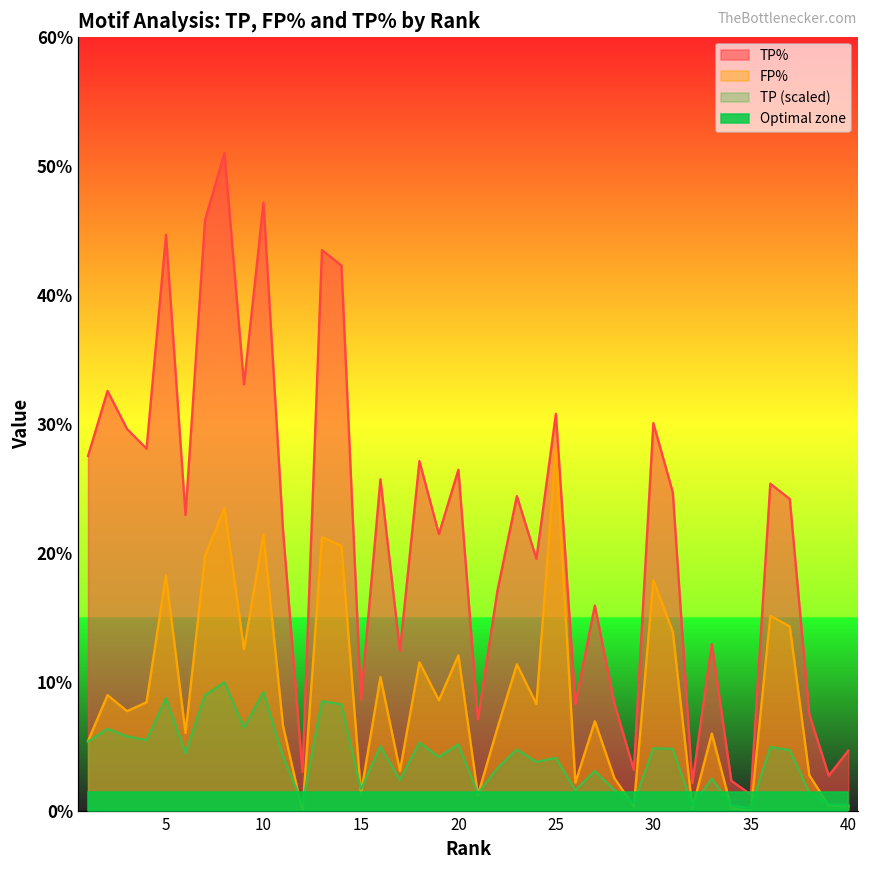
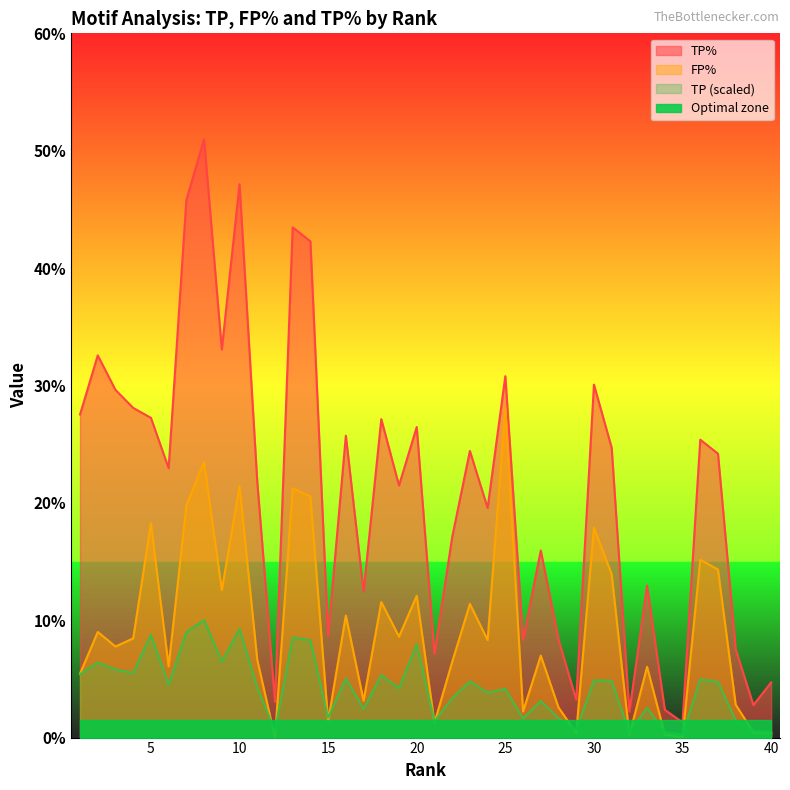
TP%, 5: 44.7% -> 27.2%
TP (scaled), 20: 5.2% -> 7.9%
